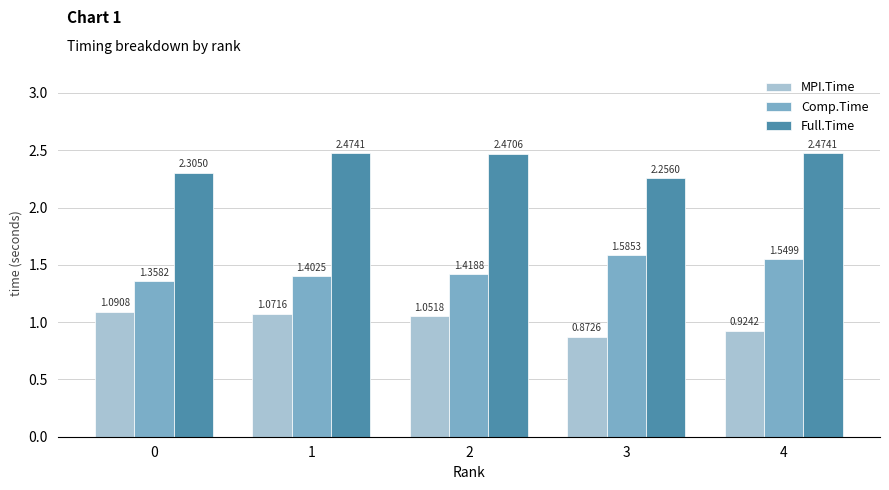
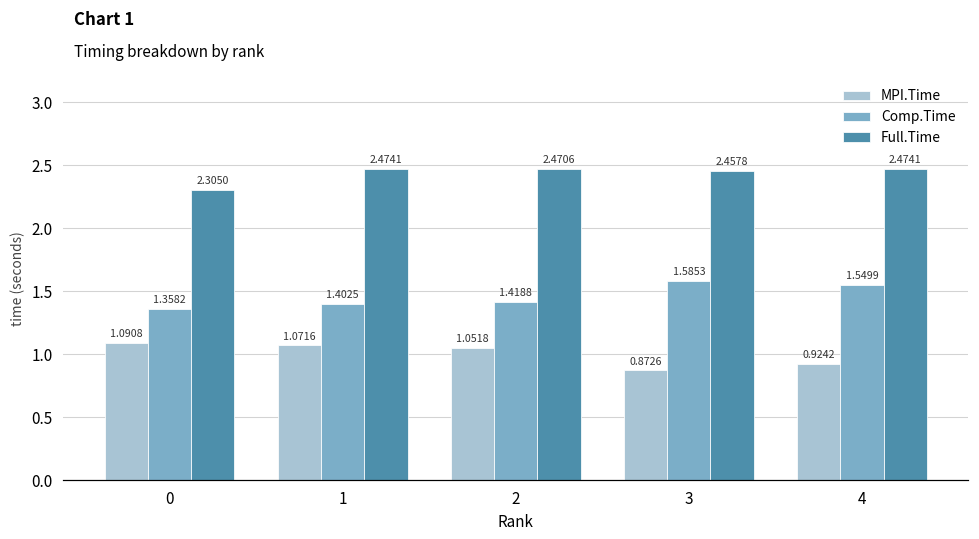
Full.Time, 3: 2.2560 -> 2.4578
